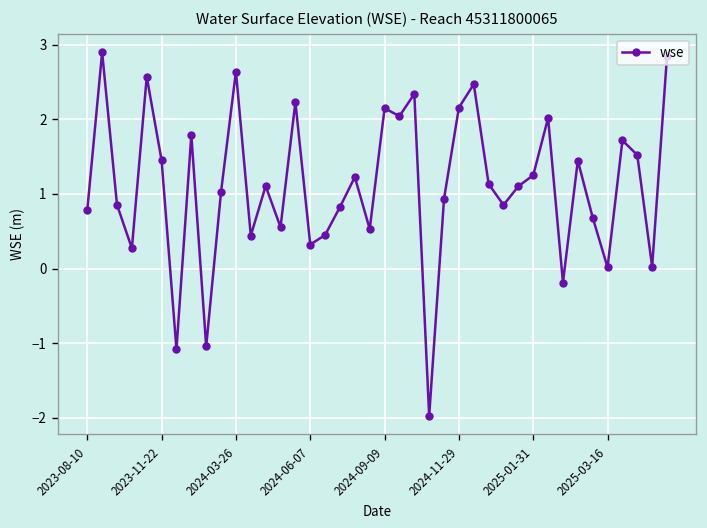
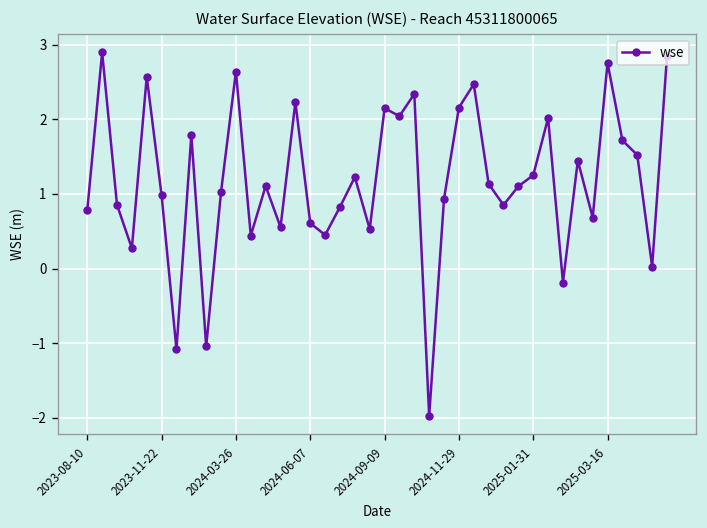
2023-11-22: 1.4 -> 1.0
2024-06-07: 0.3 -> 0.6
2025-03-16: 0.0 -> 2.8
